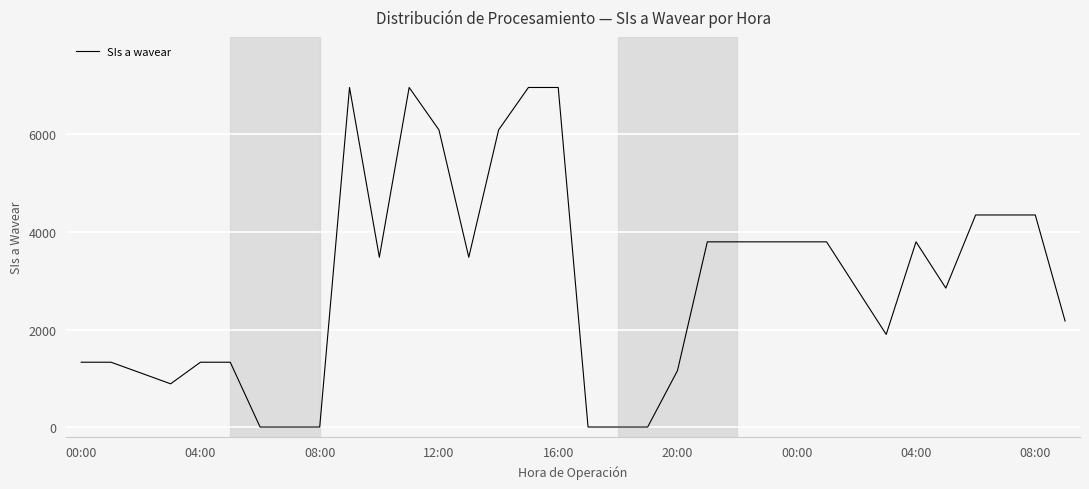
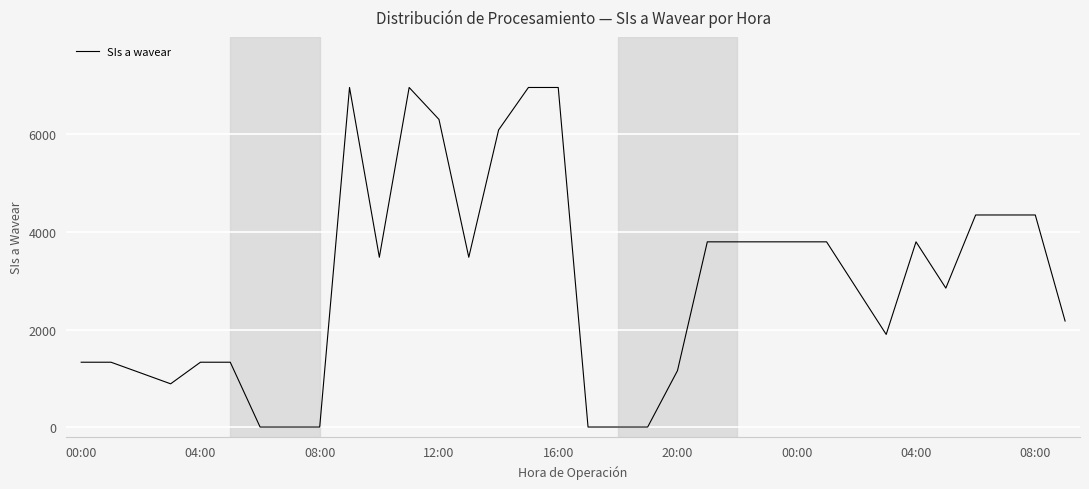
12:00: 6100 -> 6300
